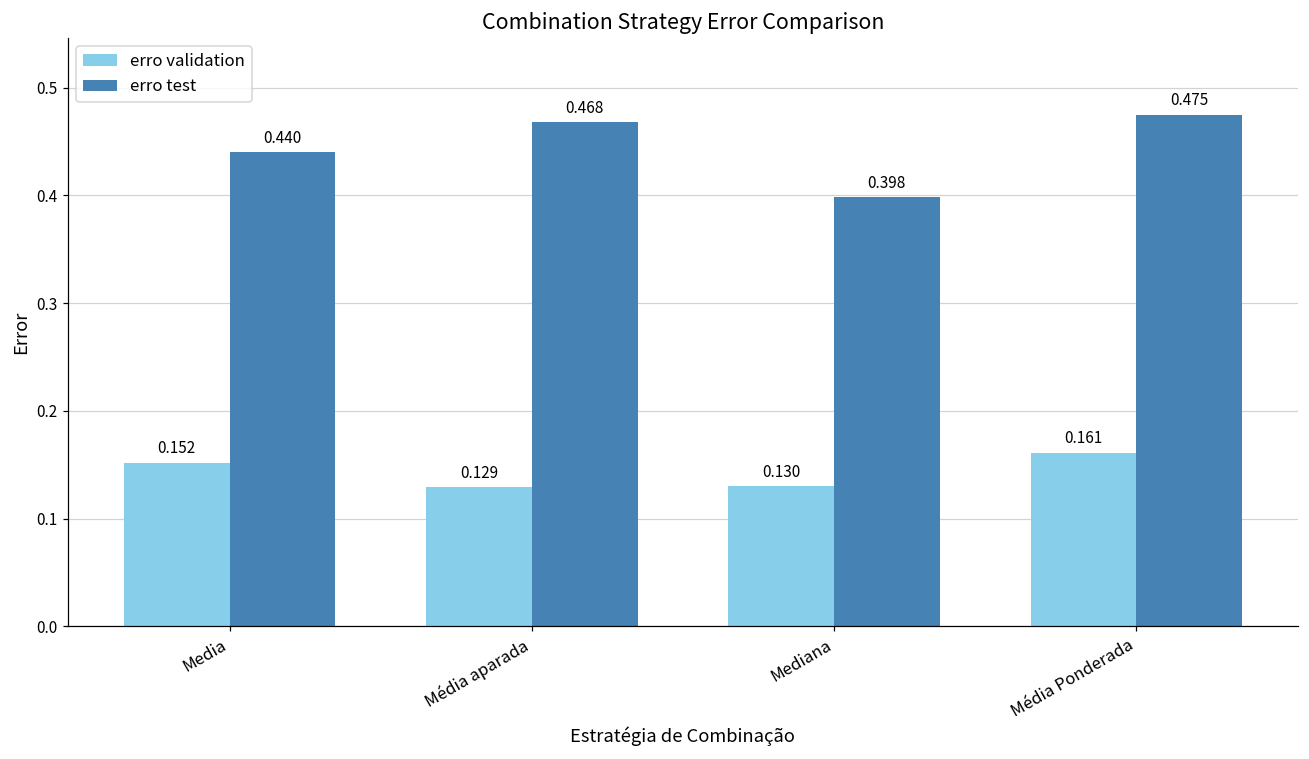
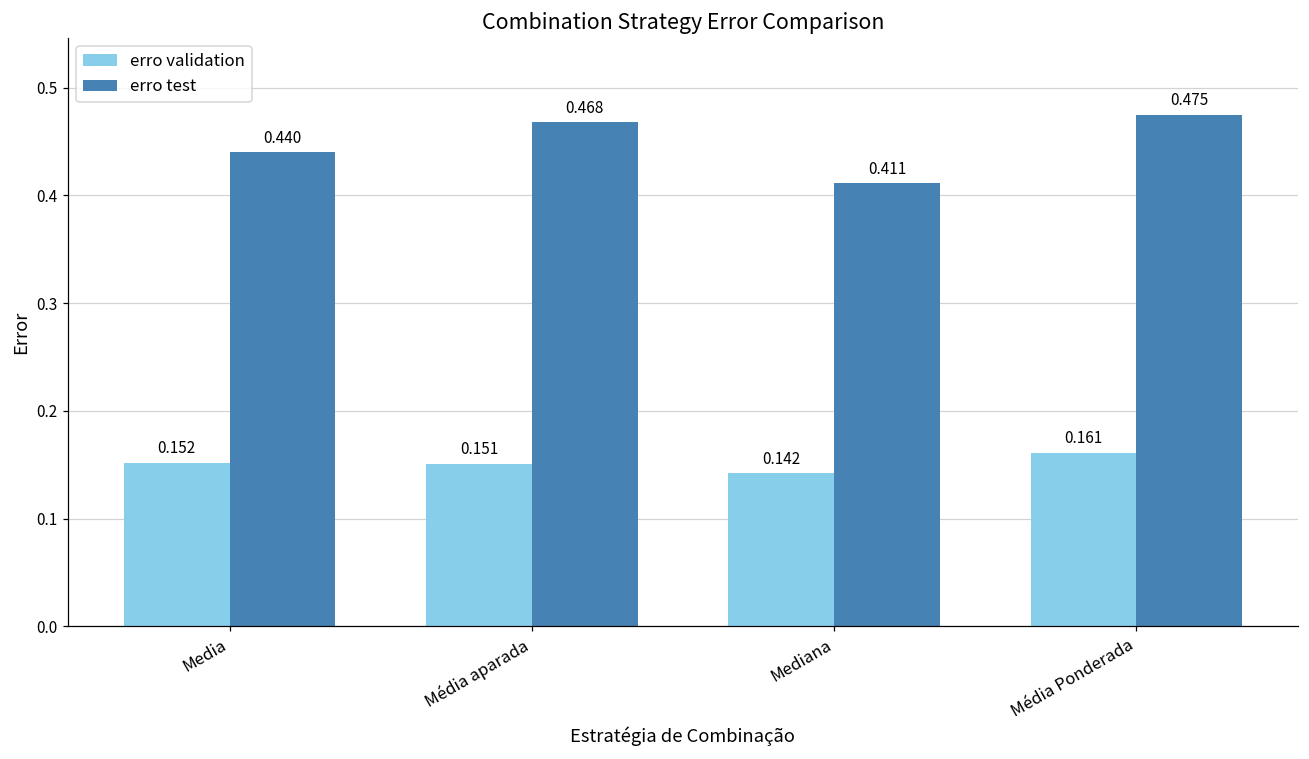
erro validation, Média aparada: 0.129 -> 0.151
erro validation, Mediana: 0.130 -> 0.142
erro test, Mediana: 0.398 -> 0.411
